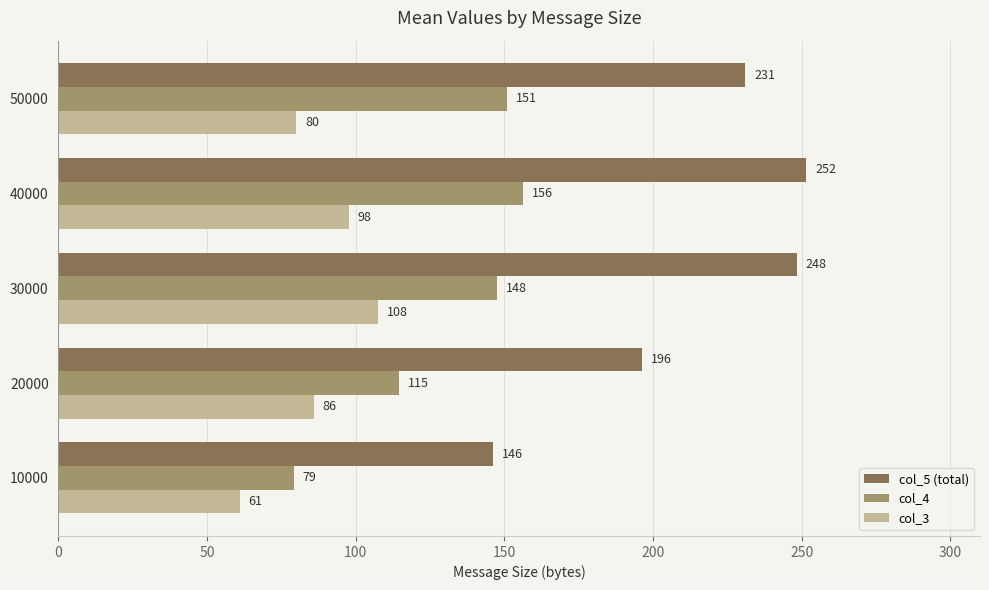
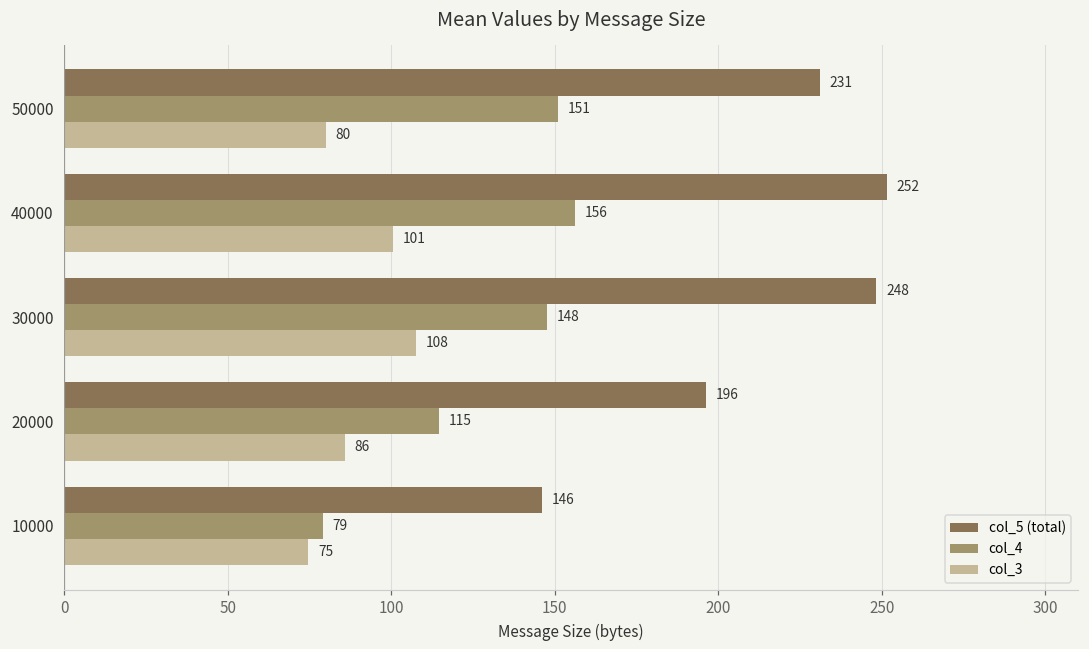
col_3, 40000: 98 -> 101
col_3, 10000: 61 -> 75
